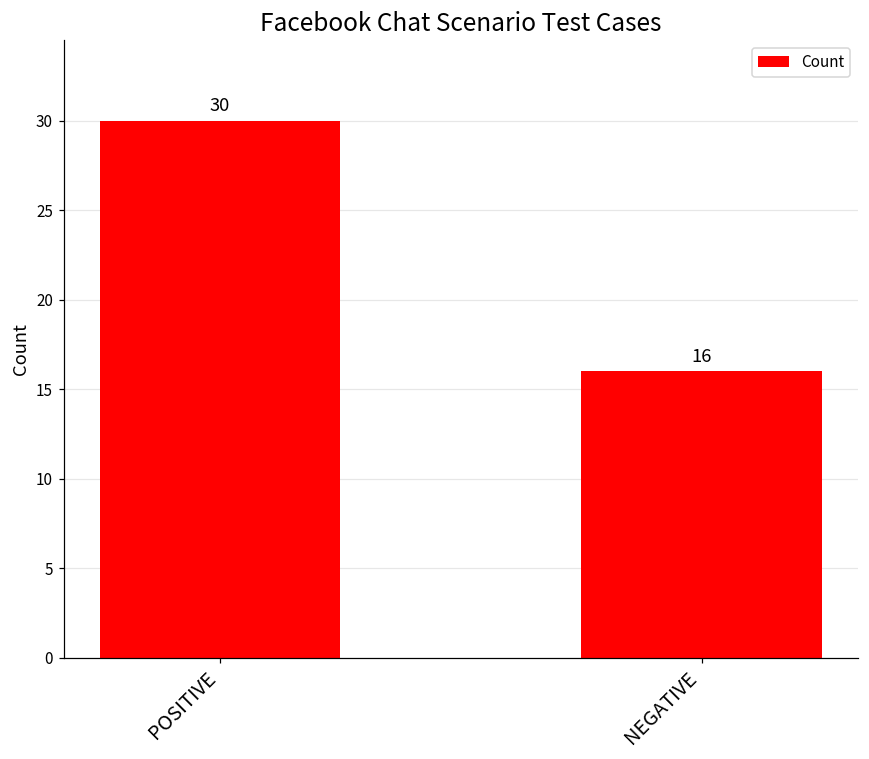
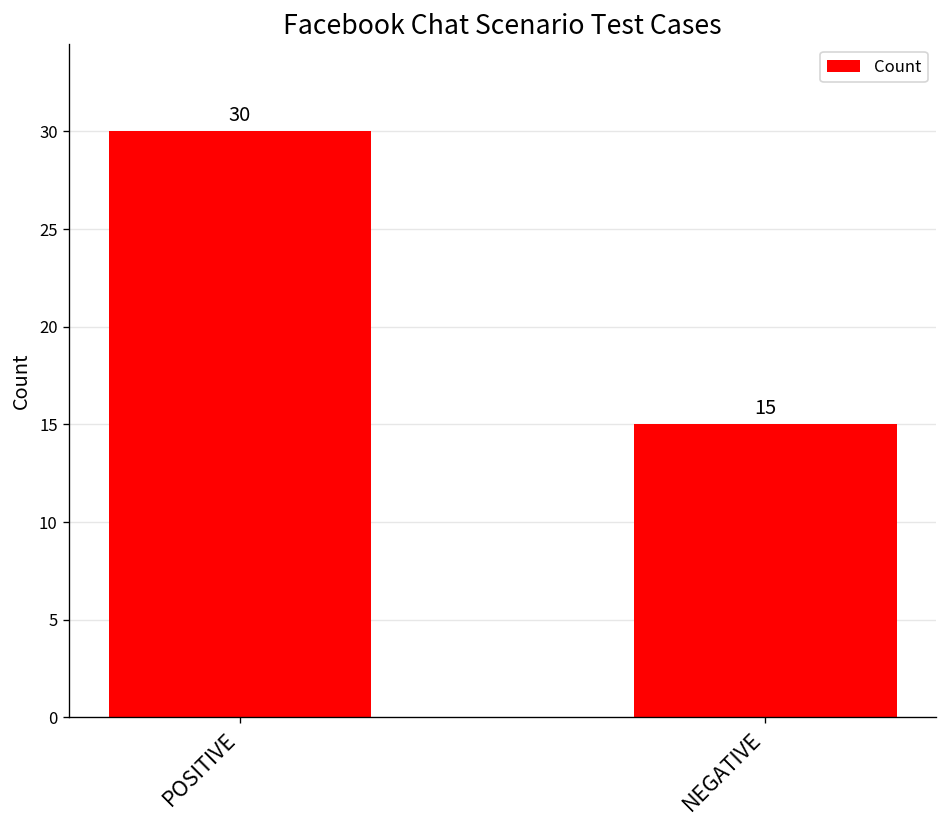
NEGATIVE: 16 -> 15
